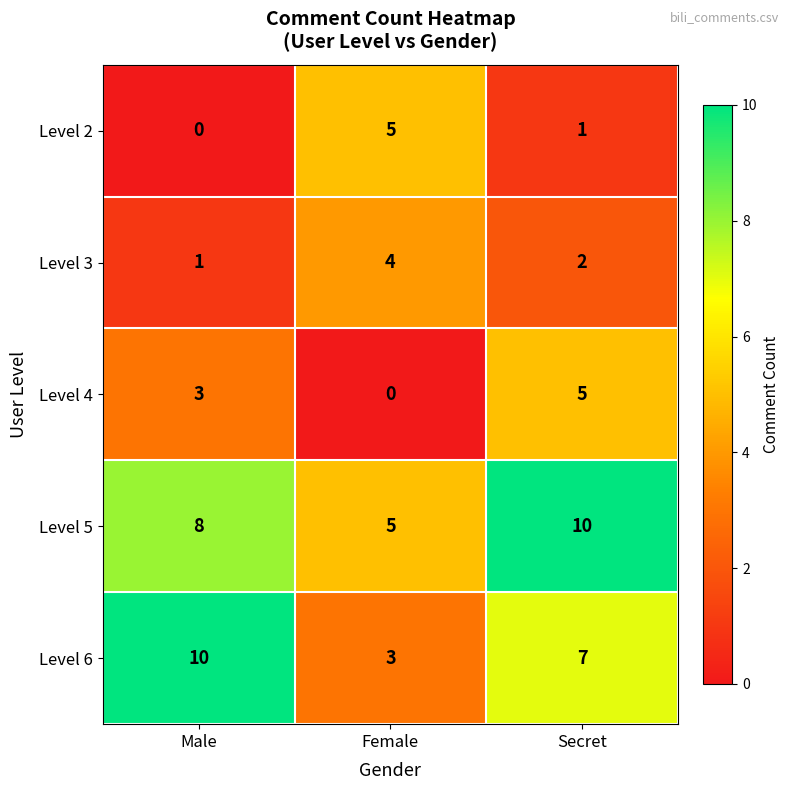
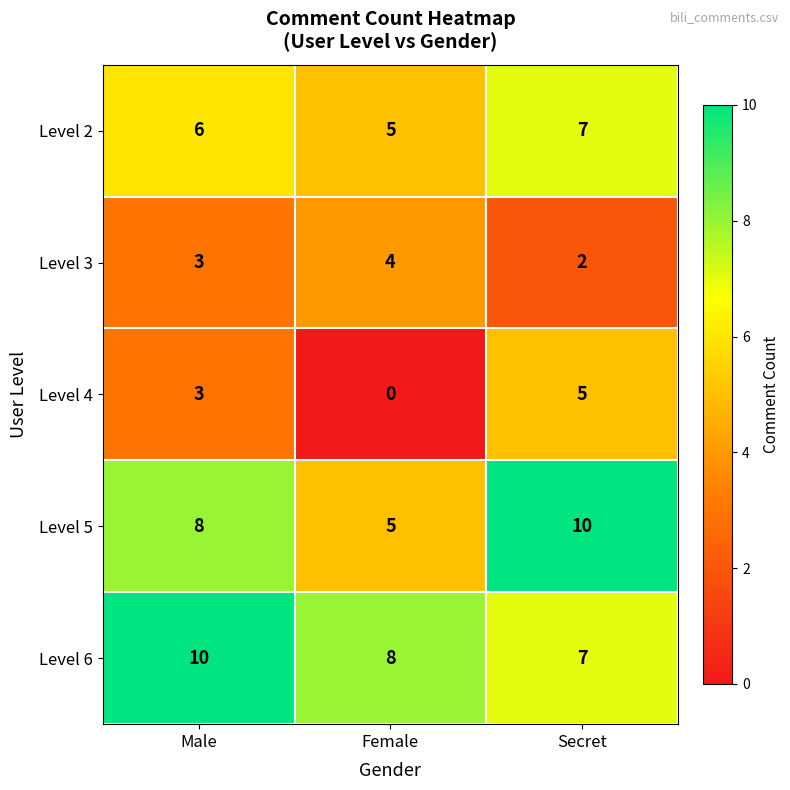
Level 2, Male: 0 -> 6
Level 2, Secret: 1 -> 7
Level 3, Male: 1 -> 3
Level 6, Female: 3 -> 8
